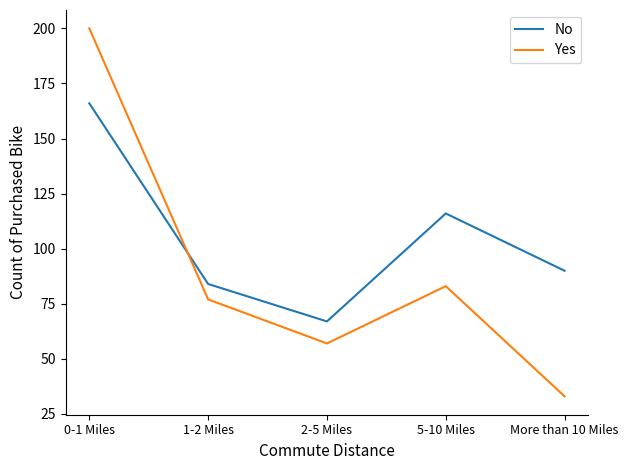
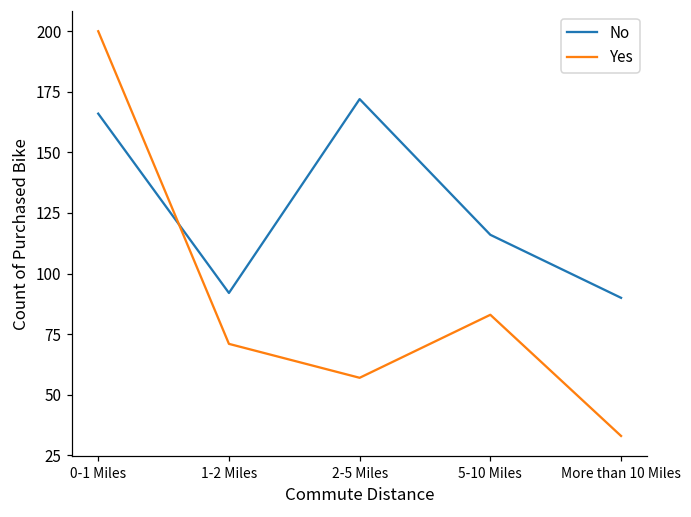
No, 1-2 Miles: 84 -> 92
Yes, 1-2 Miles: 77 -> 71
No, 2-5 Miles: 67 -> 172
